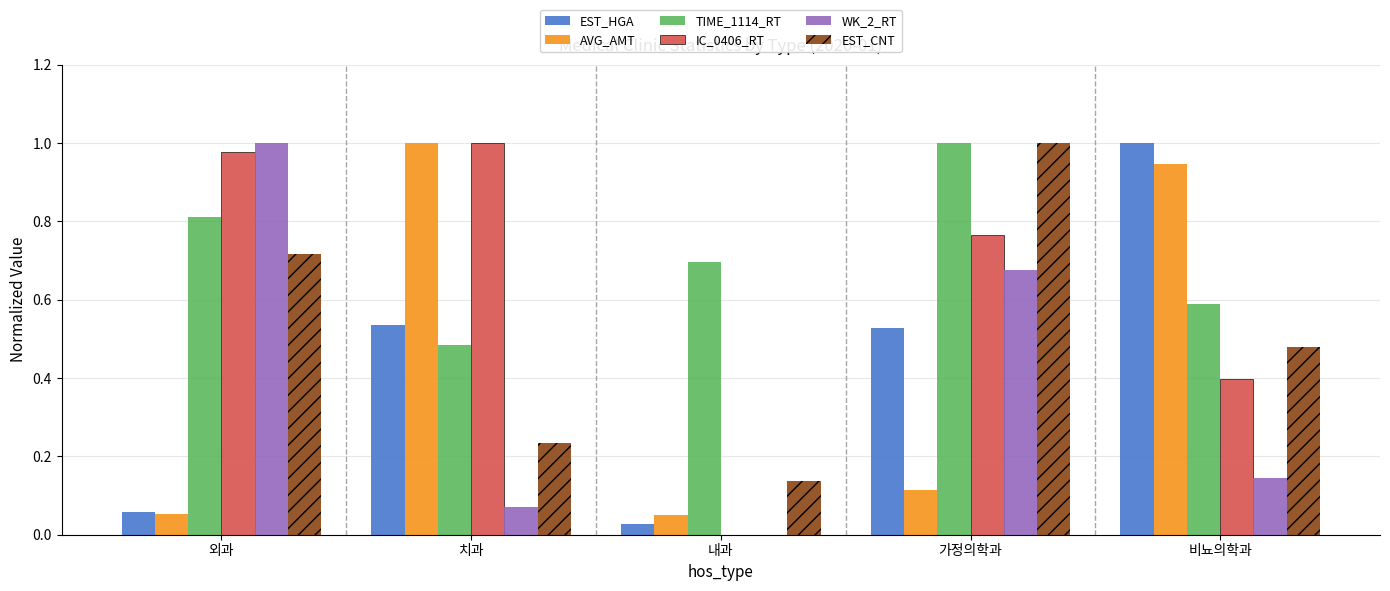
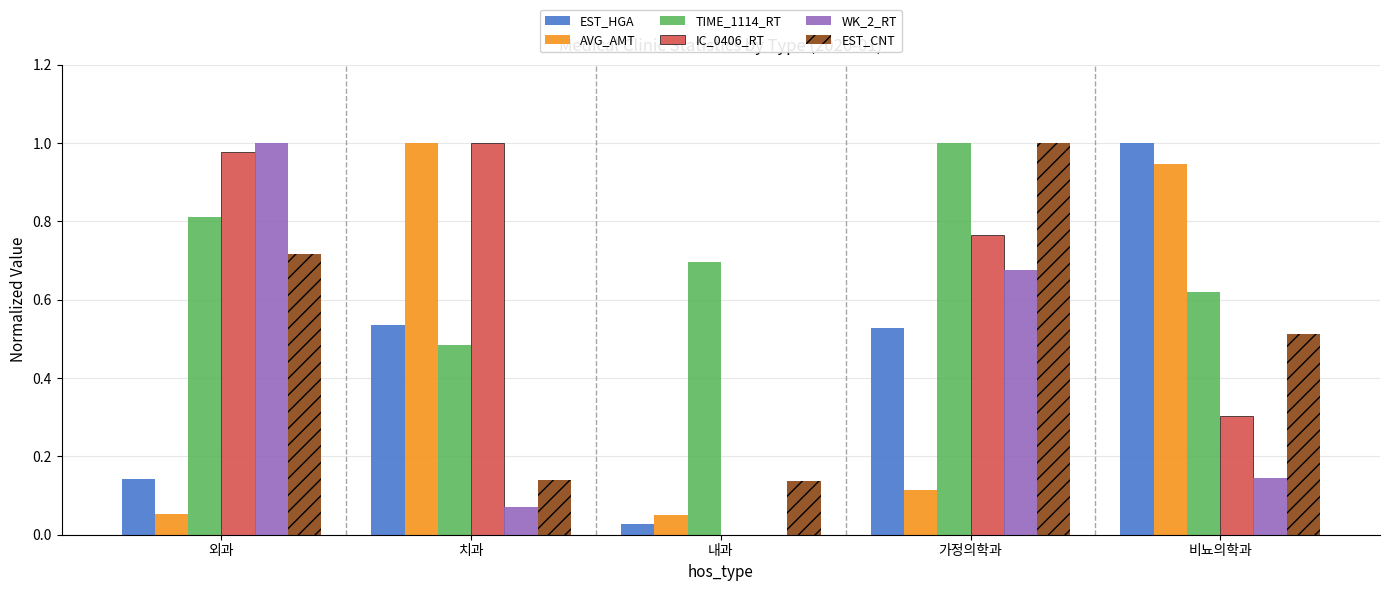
EST_HGA, 외과: 0.06 -> 0.14
EST_CNT, 치과: 0.23 -> 0.14
TIME_1114_RT, 비뇨의학과: 0.59 -> 0.62
IC_0406_RT, 비뇨의학과: 0.40 -> 0.30
EST_CNT, 비뇨의학과: 0.48 -> 0.51
